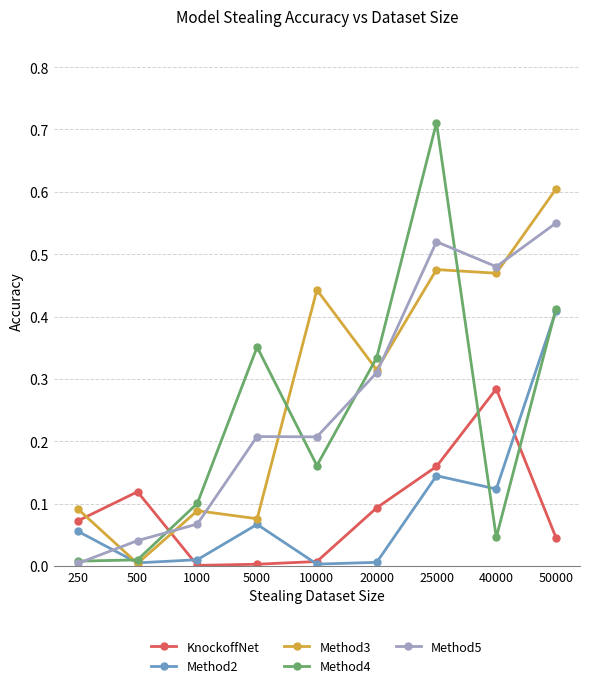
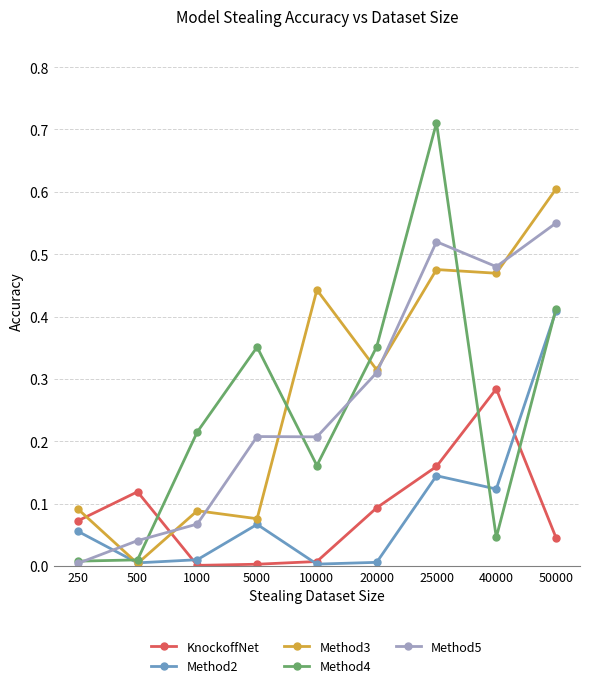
Method4, 1000: 0.10 -> 0.21
Method4, 20000: 0.33 -> 0.35
